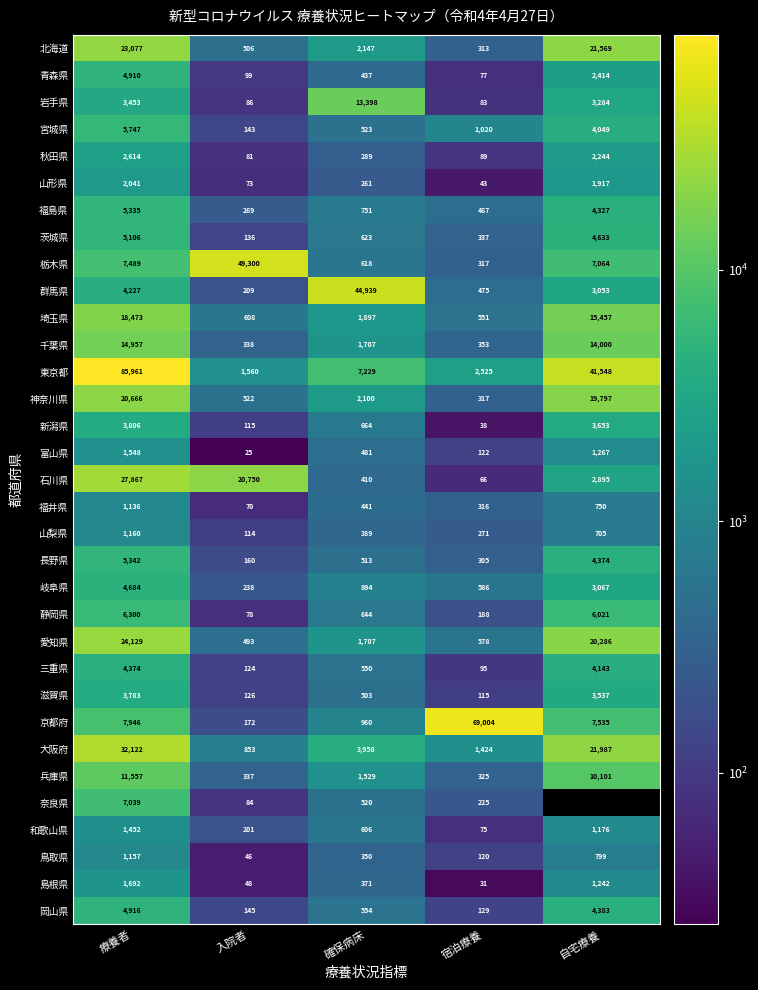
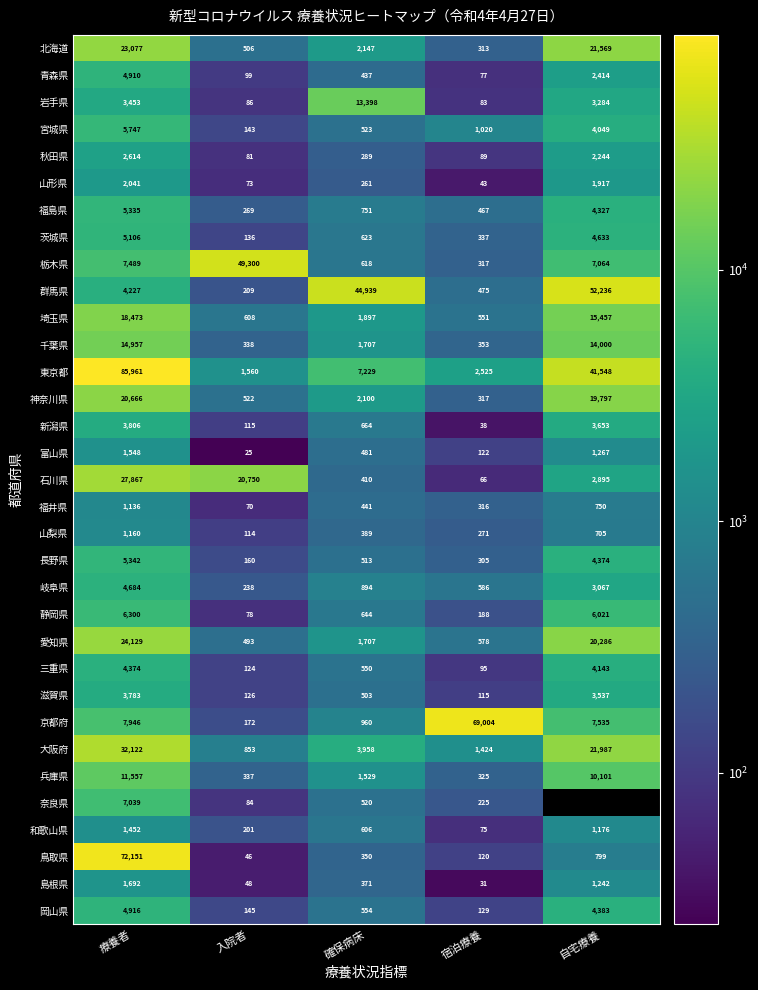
群馬県, 自宅療養: 3,053 -> 52,236
鳥取県, 療養者: 1,157 -> 72,151
